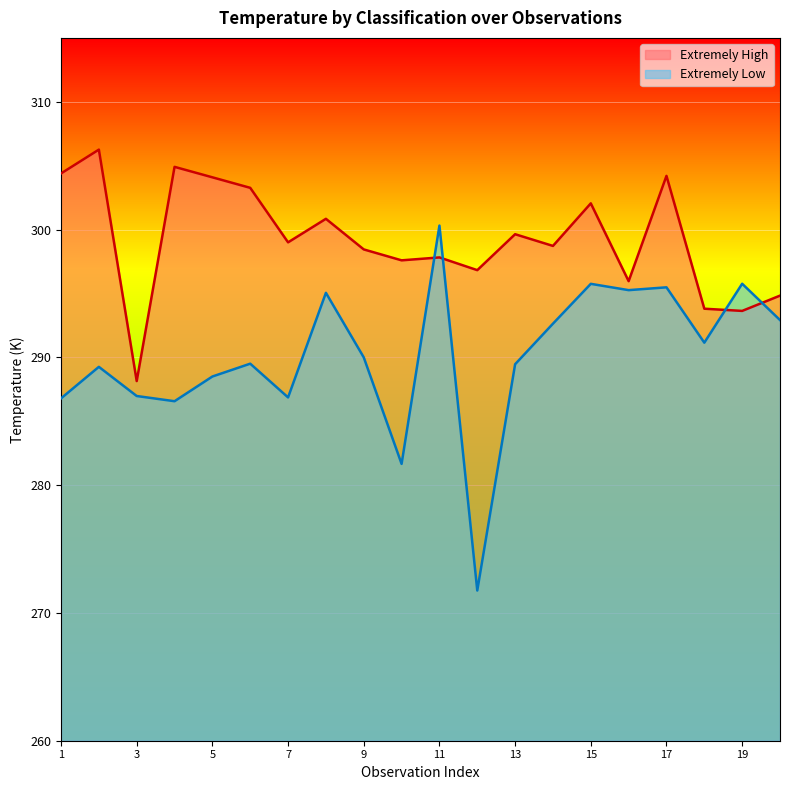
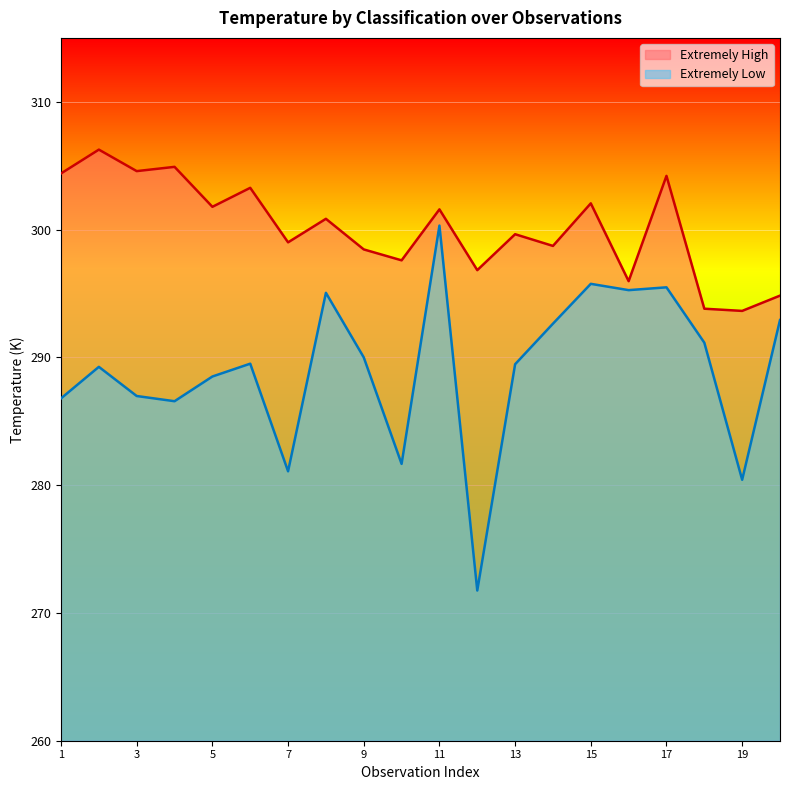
Extremely High, 3: 288.1 -> 304.6
Extremely High, 5: 304.1 -> 301.8
Extremely Low, 7: 286.9 -> 281.1
Extremely High, 11: 297.8 -> 301.6
Extremely Low, 19: 295.8 -> 280.4
